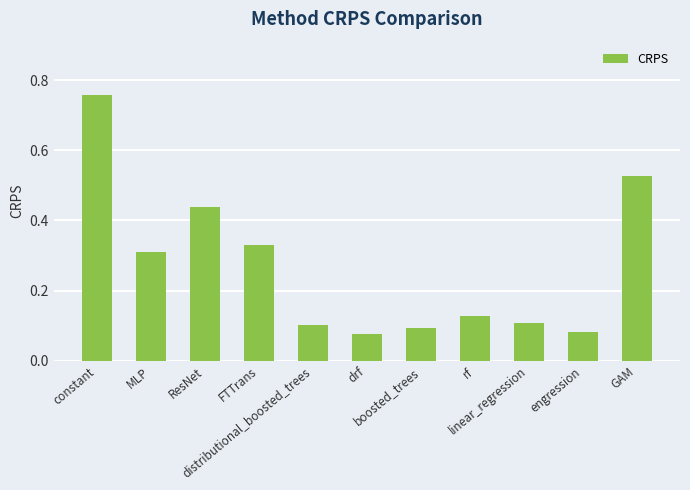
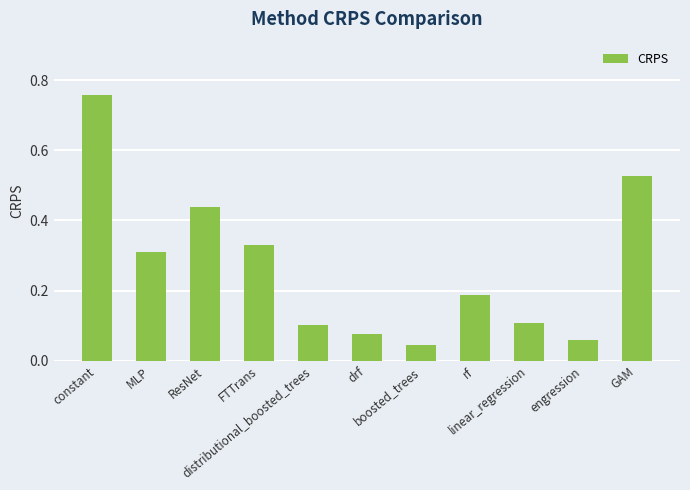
boosted_trees: 0.09 -> 0.05
rf: 0.13 -> 0.19
engression: 0.08 -> 0.06
